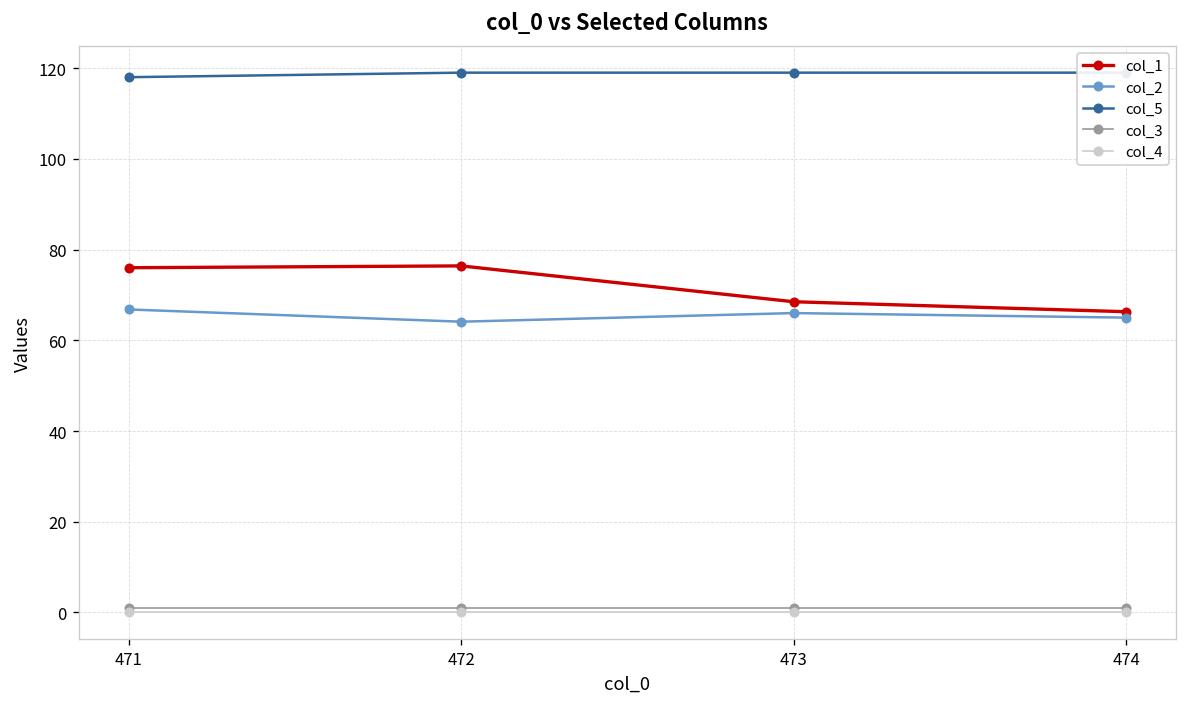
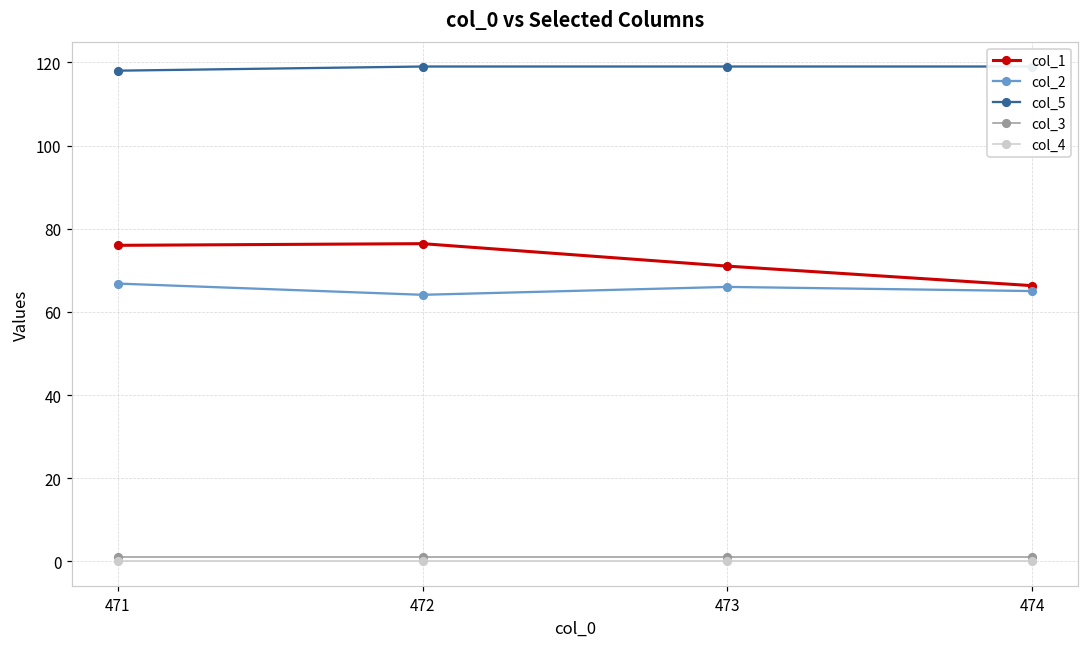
col_1, 473: 69 -> 71
